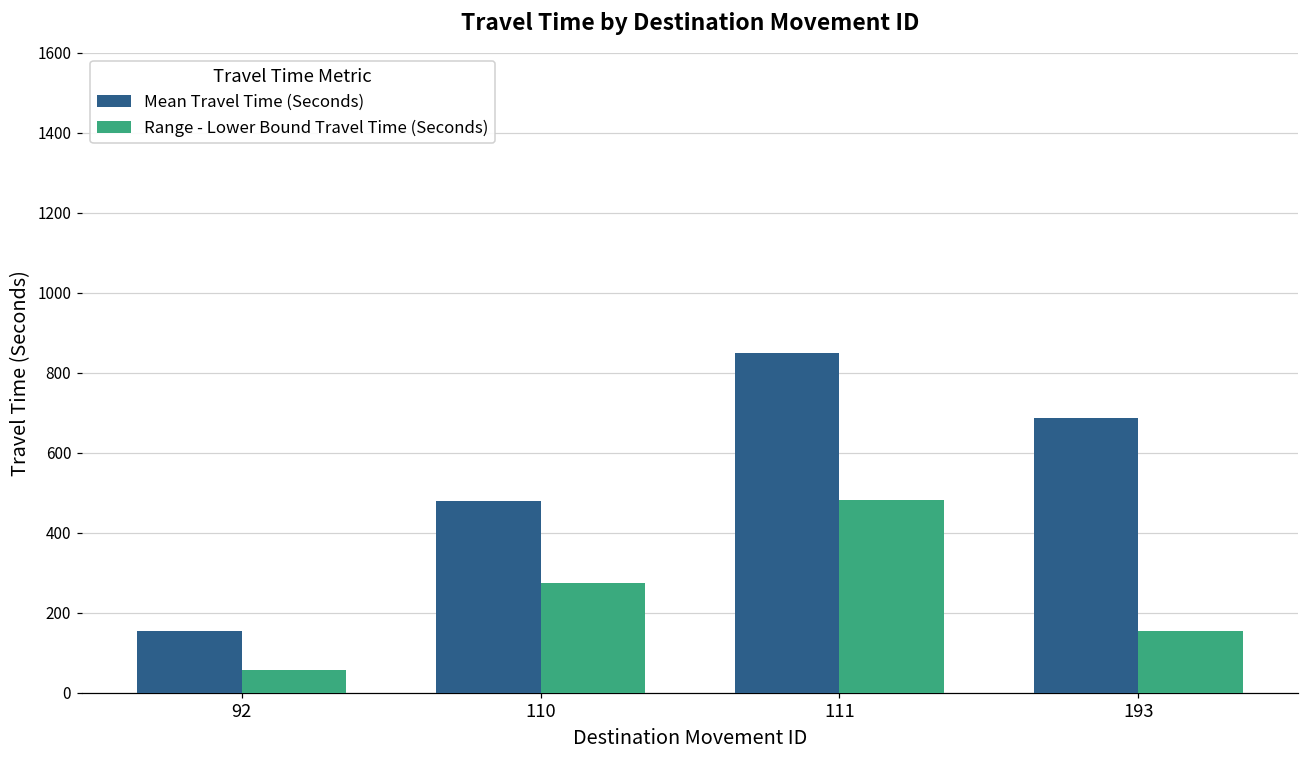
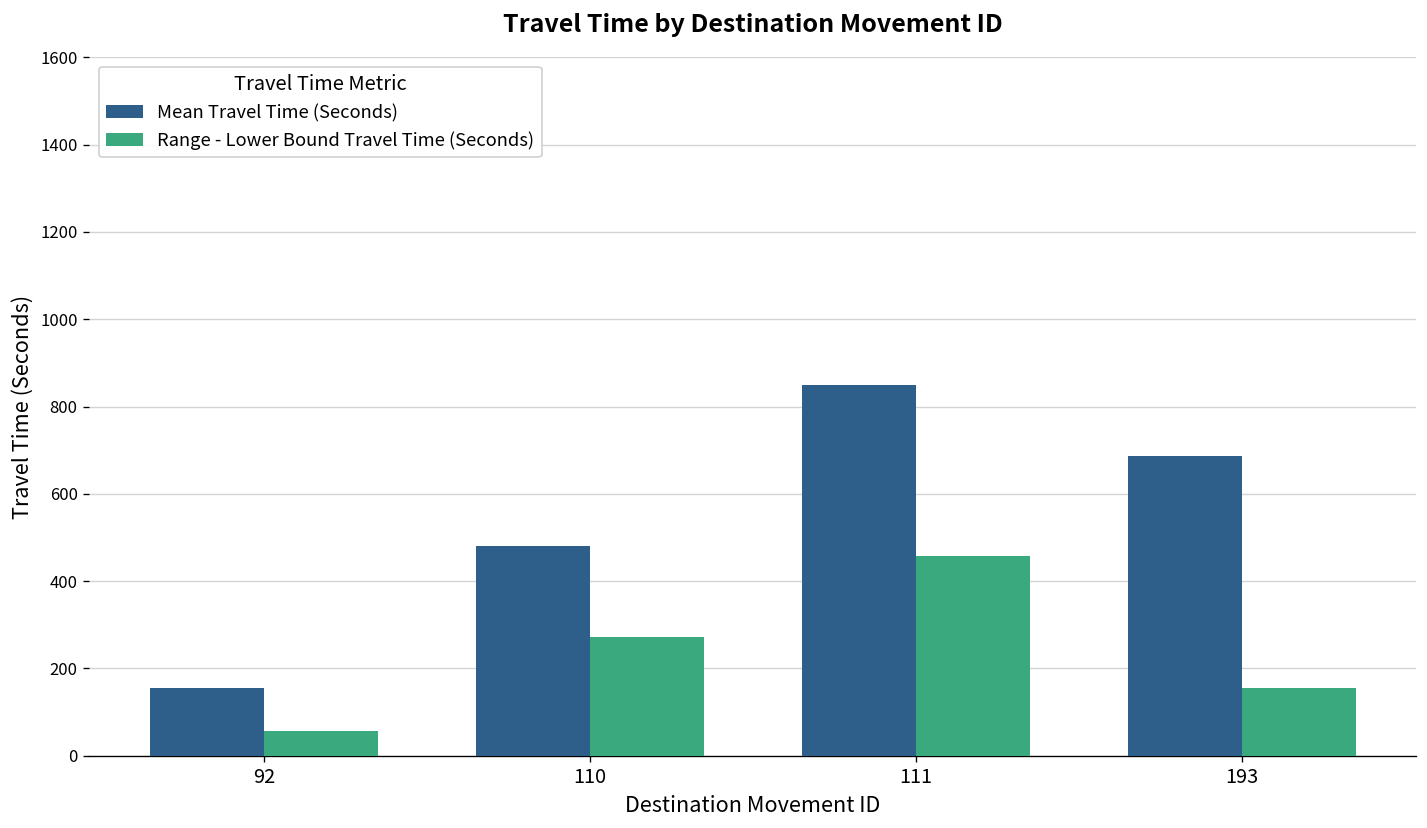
Range - Lower Bound Travel Time (Seconds), 111: 480 -> 460
